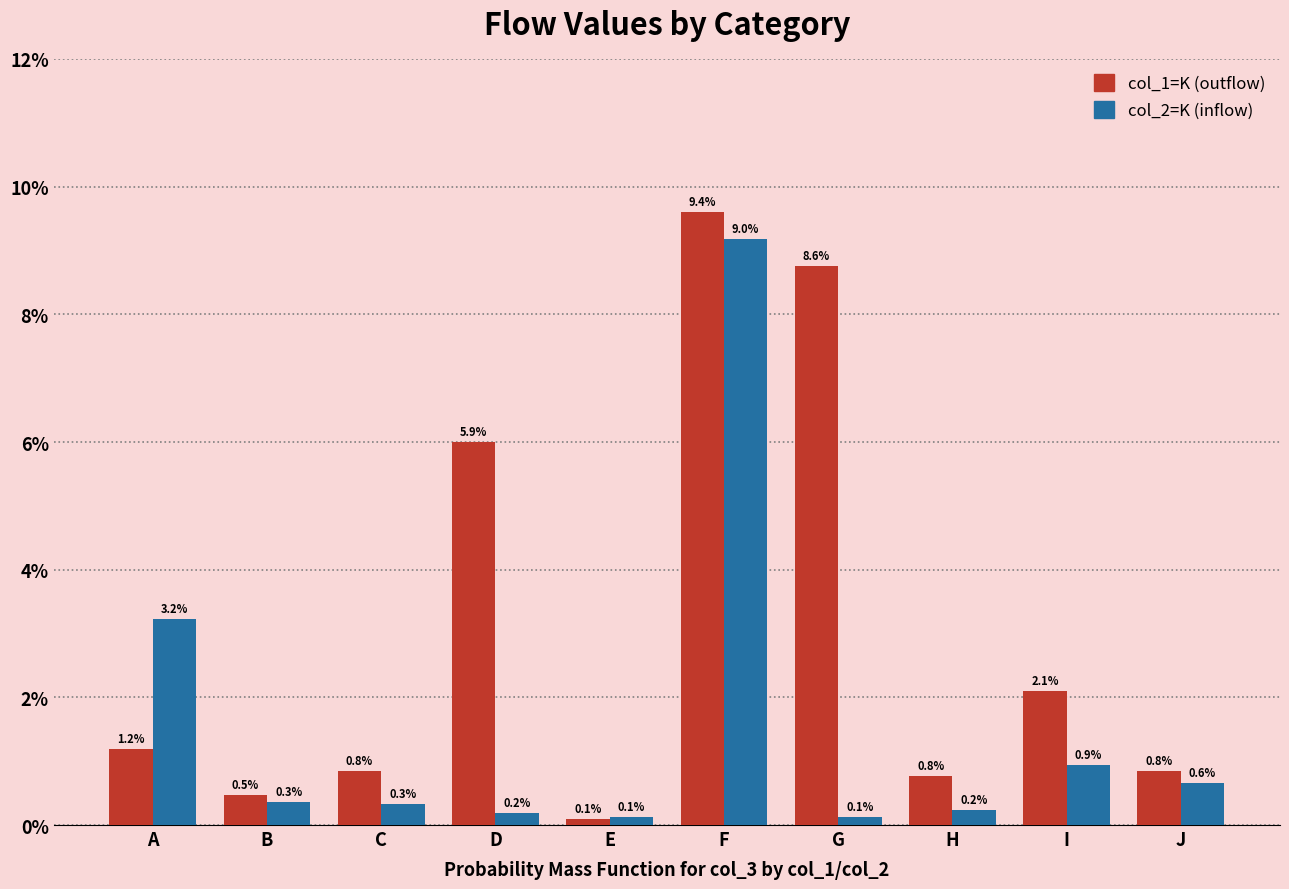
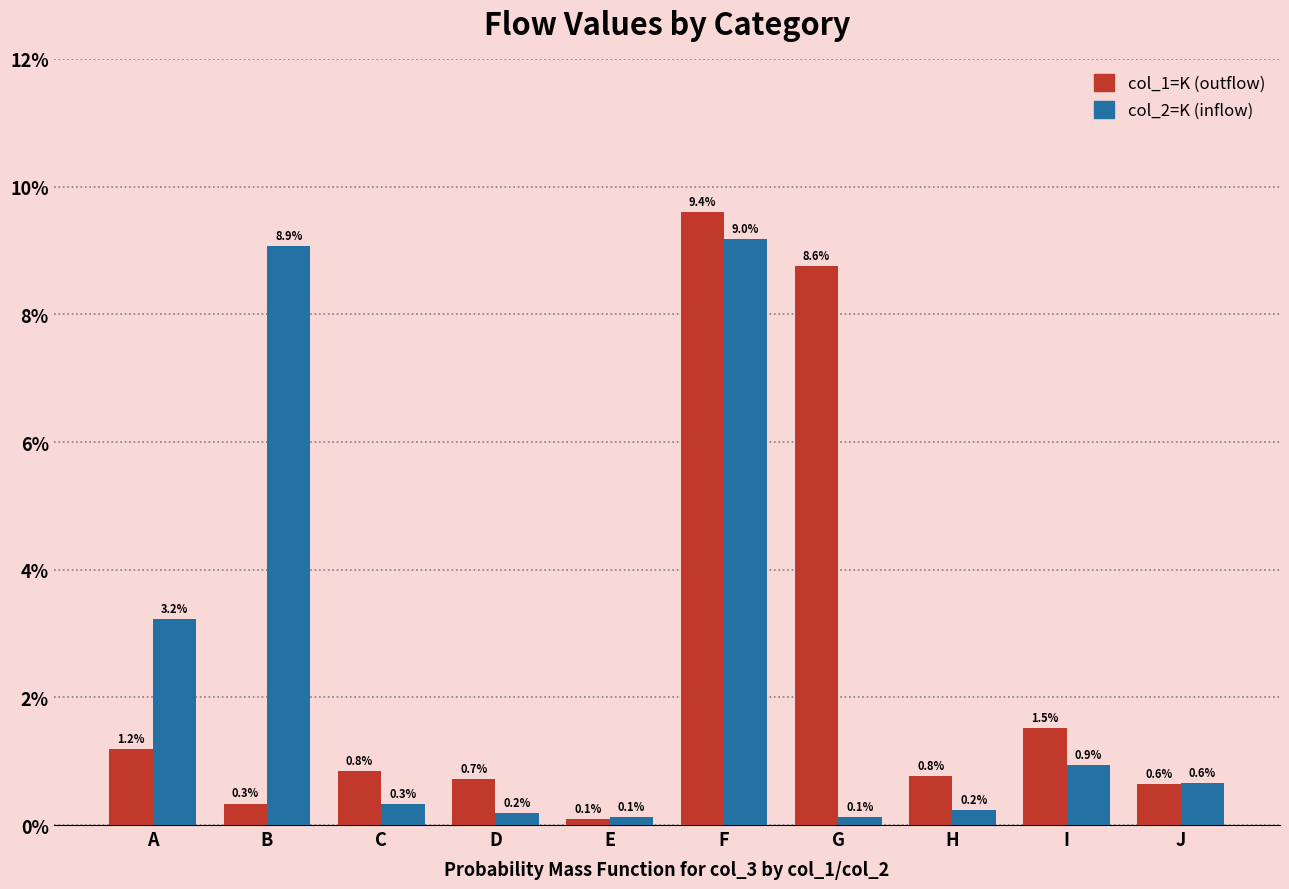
col_1=K (outflow), B: 0.5% -> 0.3%
col_2=K (inflow), B: 0.3% -> 8.9%
col_1=K (outflow), D: 5.9% -> 0.7%
col_1=K (outflow), I: 2.1% -> 1.5%
col_1=K (outflow), J: 0.8% -> 0.6%
